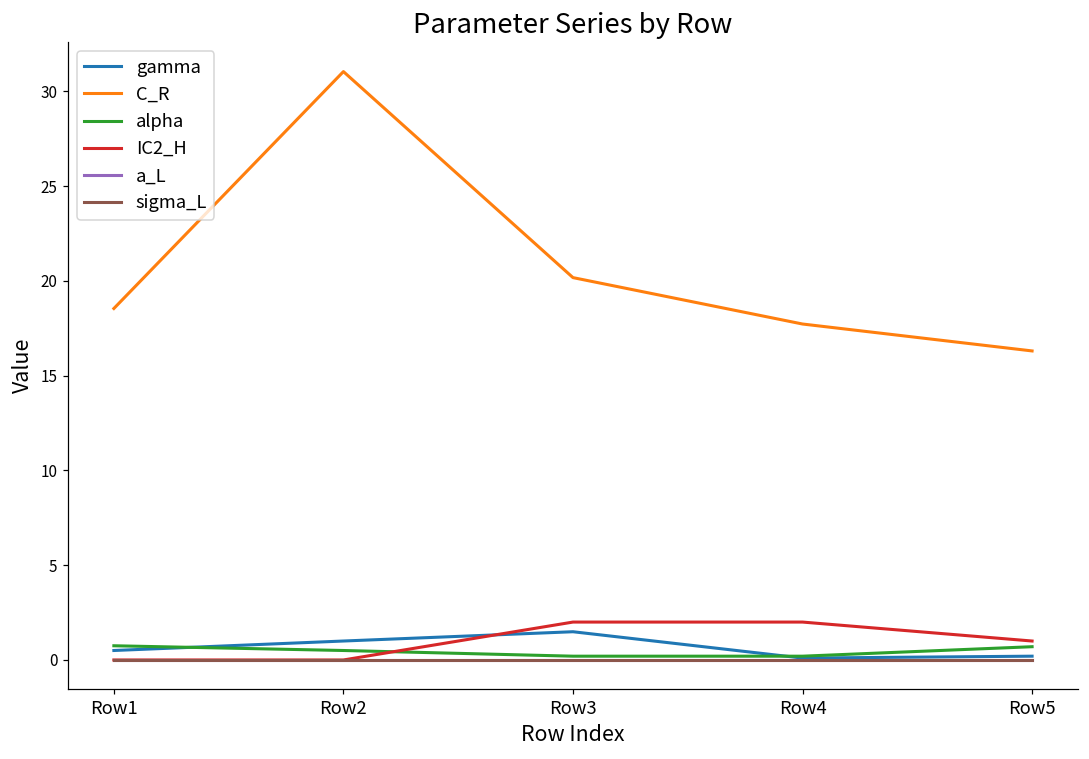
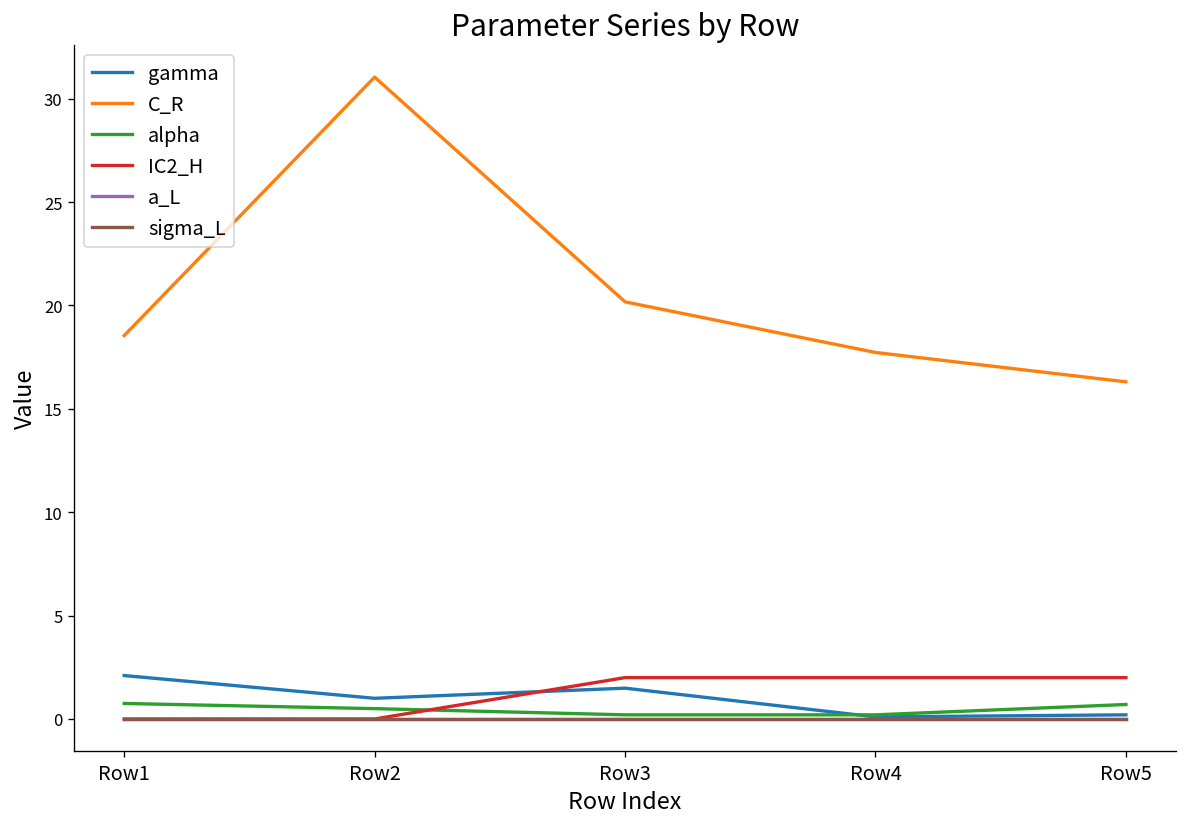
gamma, Row1: 0.5 -> 2.1
IC2_H, Row5: 1 -> 2
